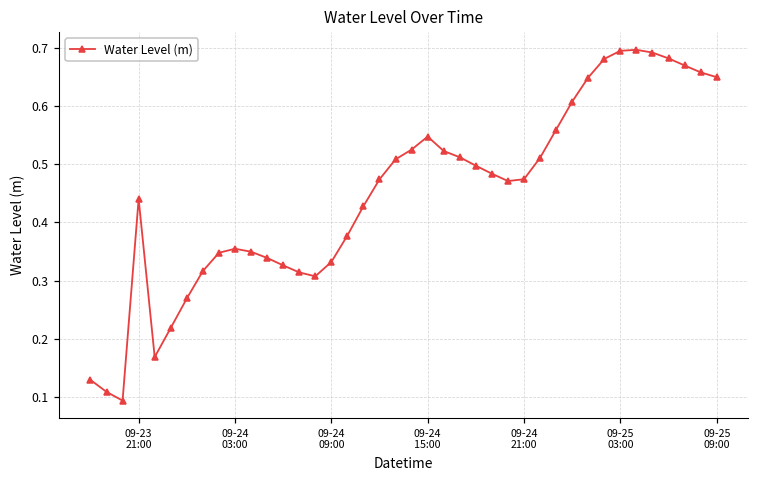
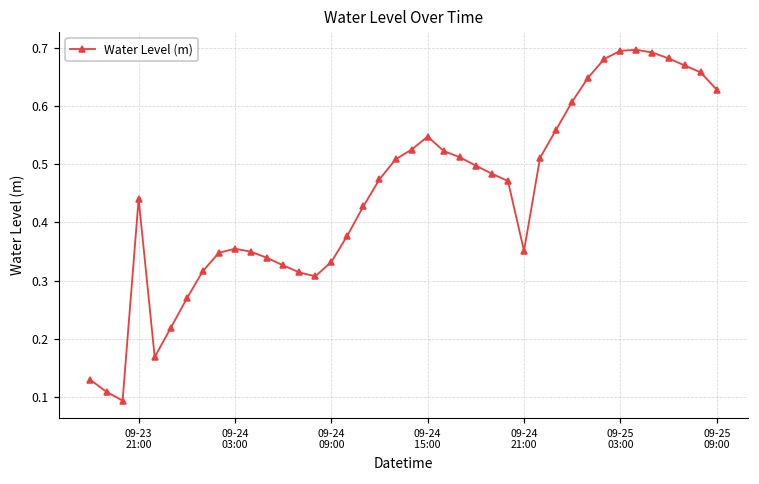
09-24 21:00: 0.47 -> 0.35
09-25 09:00: 0.65 -> 0.63
